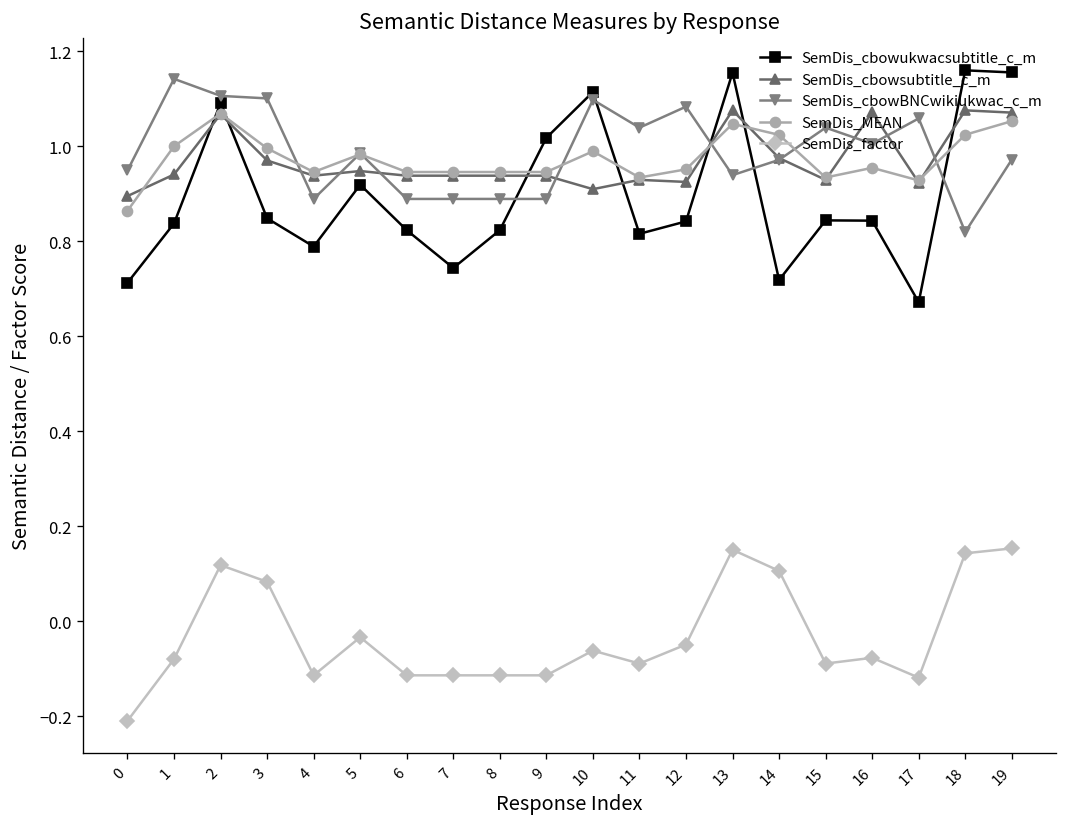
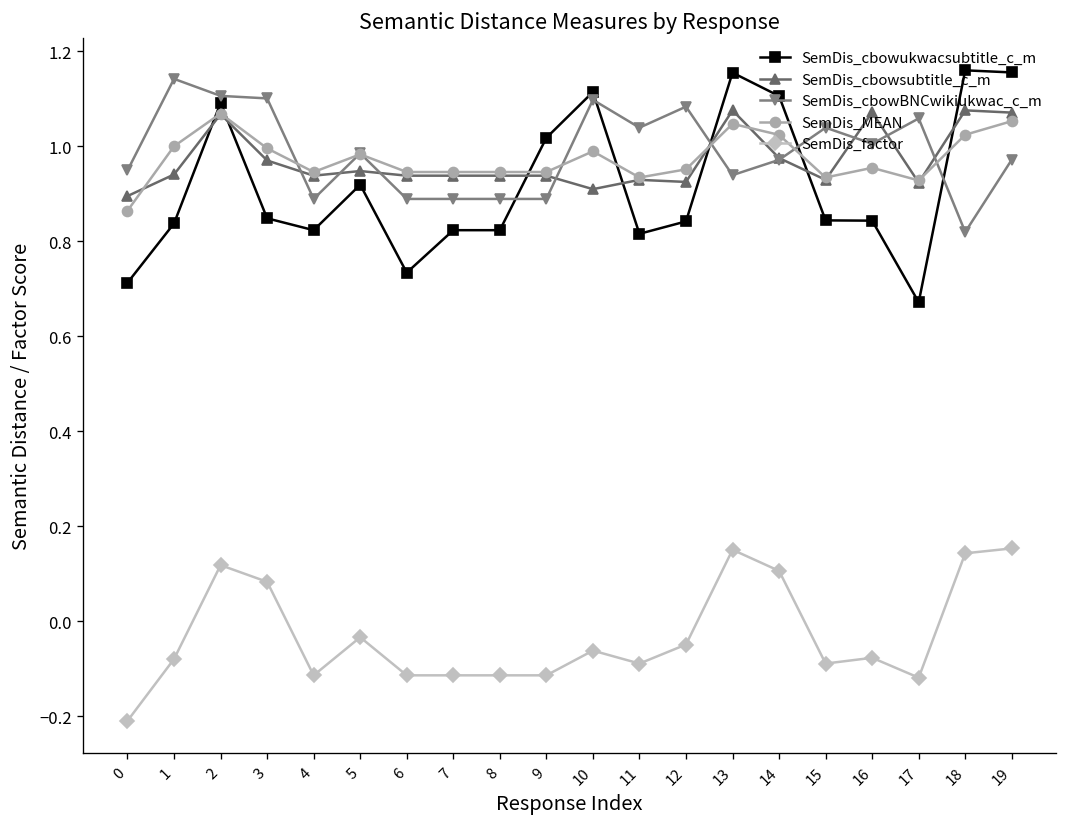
SemDis_cbowukwacsubtitle_c_m, 4: 0.79 -> 0.82
SemDis_cbowukwacsubtitle_c_m, 6: 0.82 -> 0.73
SemDis_cbowukwacsubtitle_c_m, 7: 0.74 -> 0.82
SemDis_cbowukwacsubtitle_c_m, 14: 0.72 -> 1.11
